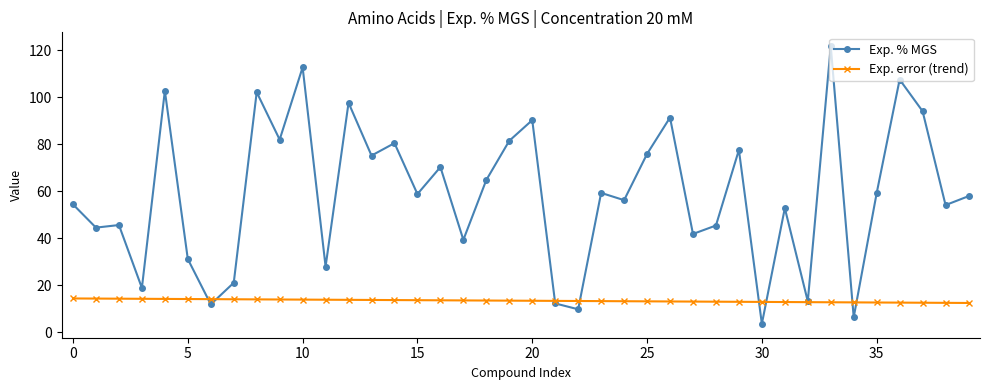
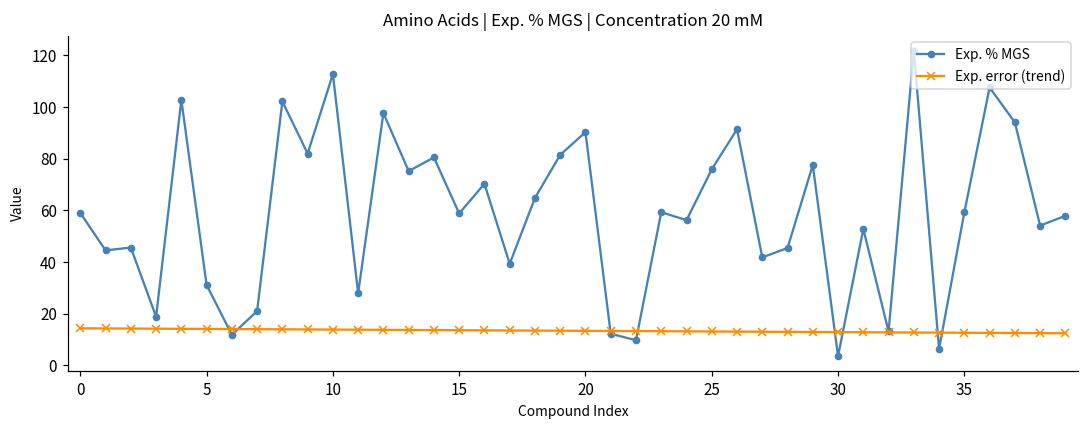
Exp. % MGS, 0: 54 -> 59
